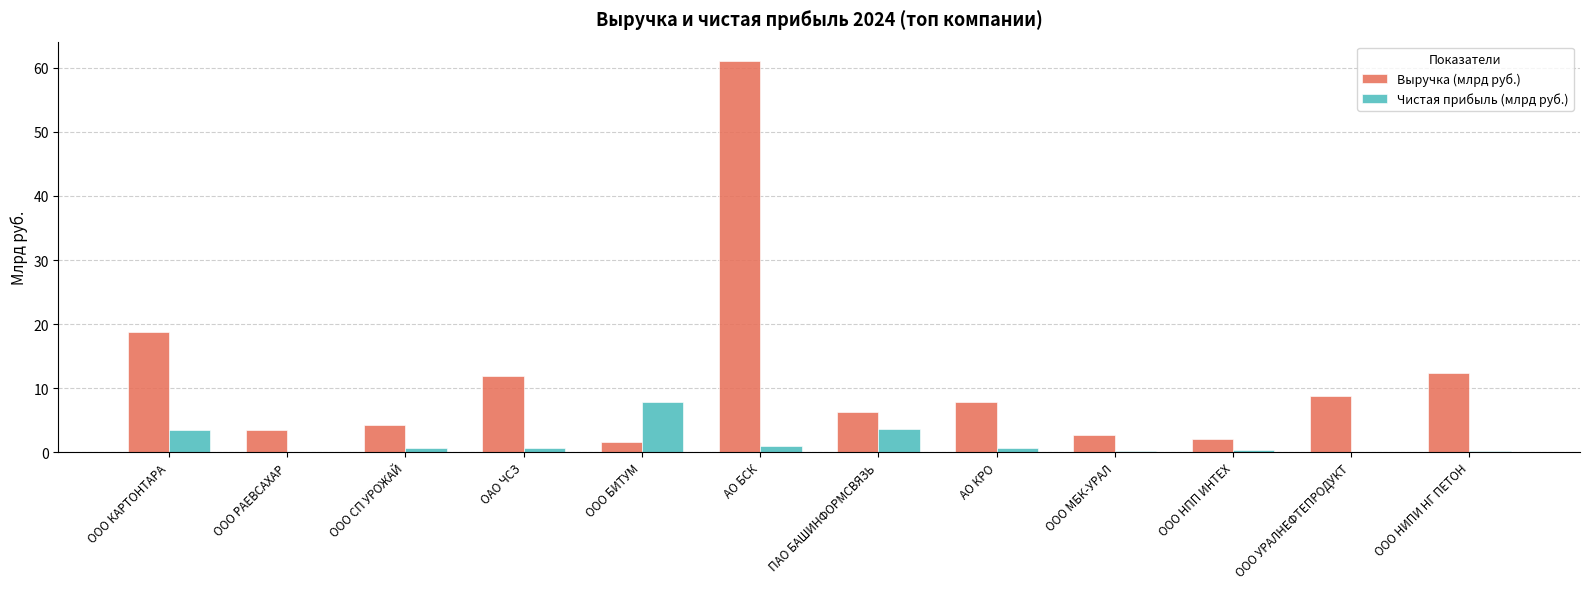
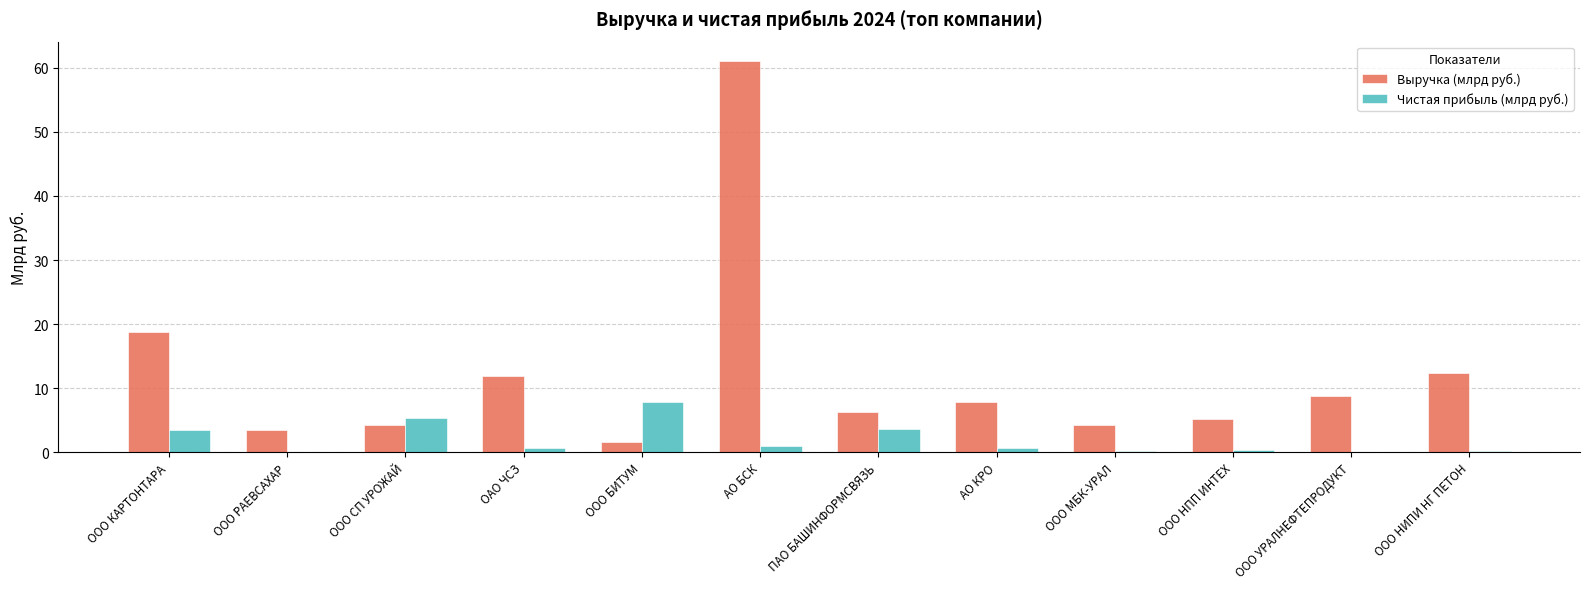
Чистая прибыль (млрд руб.), ООО СП УРОЖАЙ: 1 -> 5
Выручка (млрд руб.), ООО МБК-УРАЛ: 3 -> 4
Выручка (млрд руб.), ООО НПП ИНТЕХ: 2 -> 5
